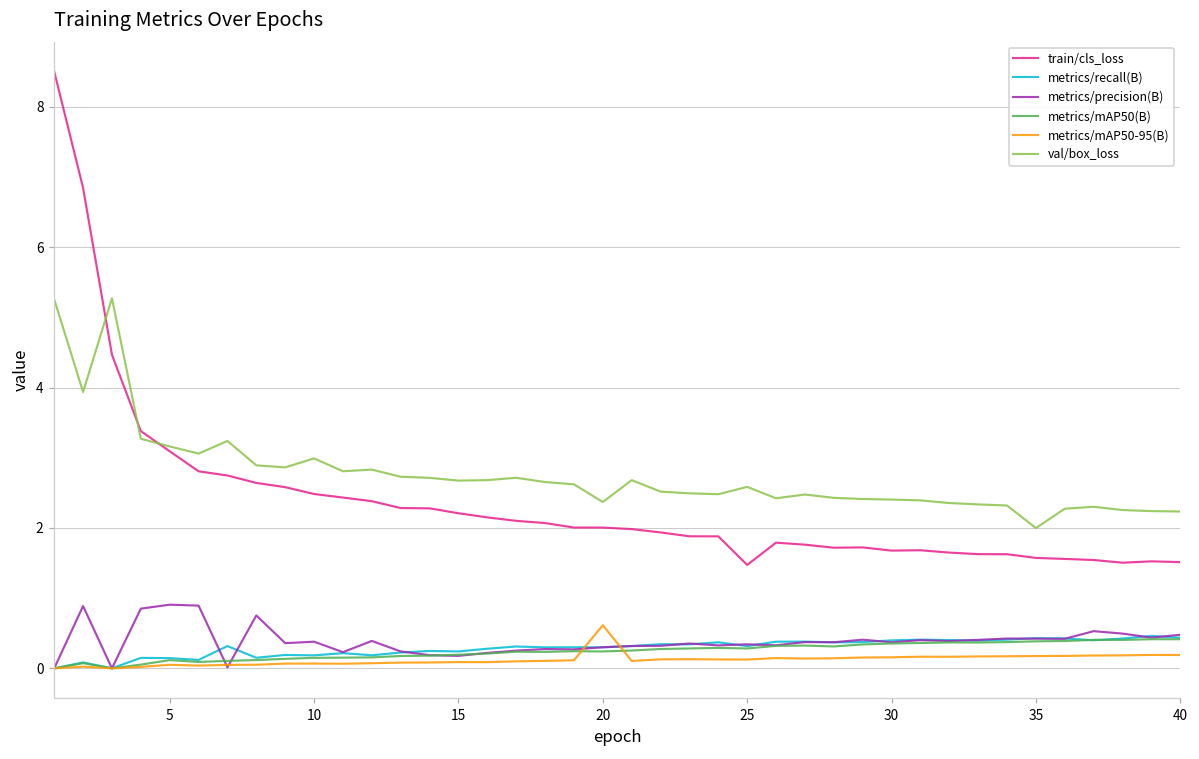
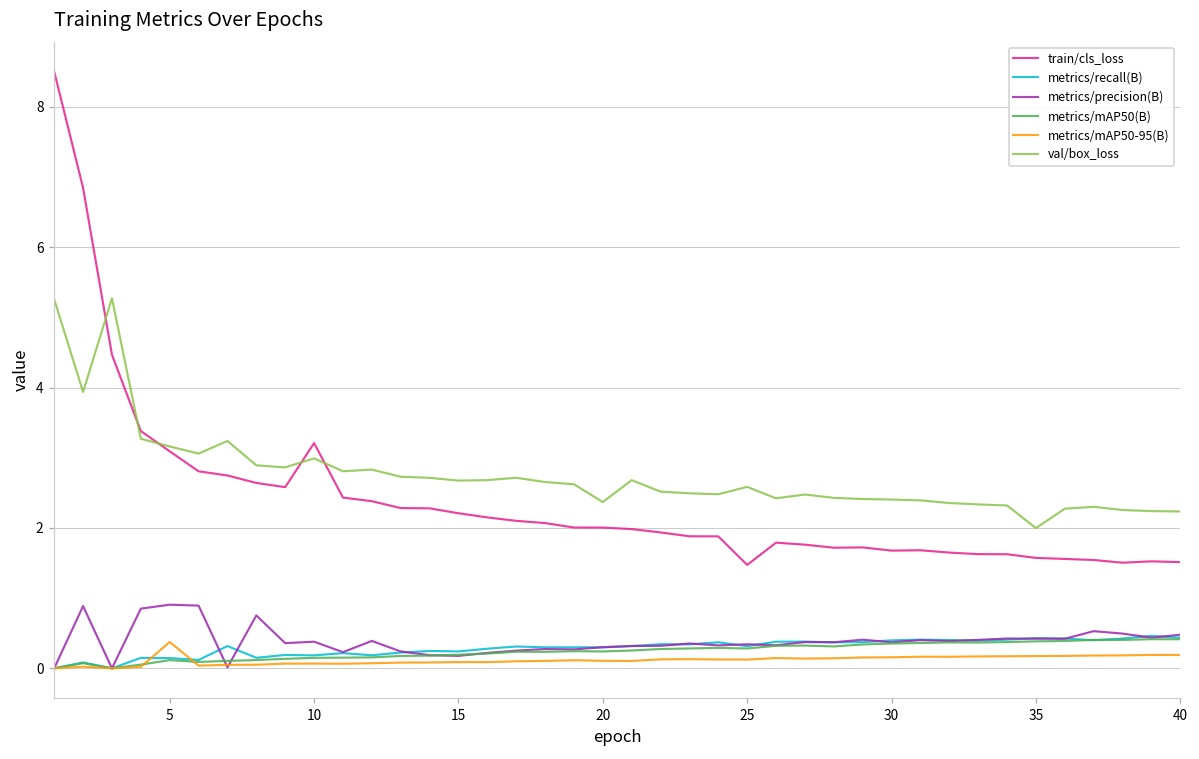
metrics/mAP50-95(B), 5: 0.1 -> 0.4
train/cls_loss, 10: 2.5 -> 3.2
metrics/mAP50-95(B), 20: 0.6 -> 0.1
